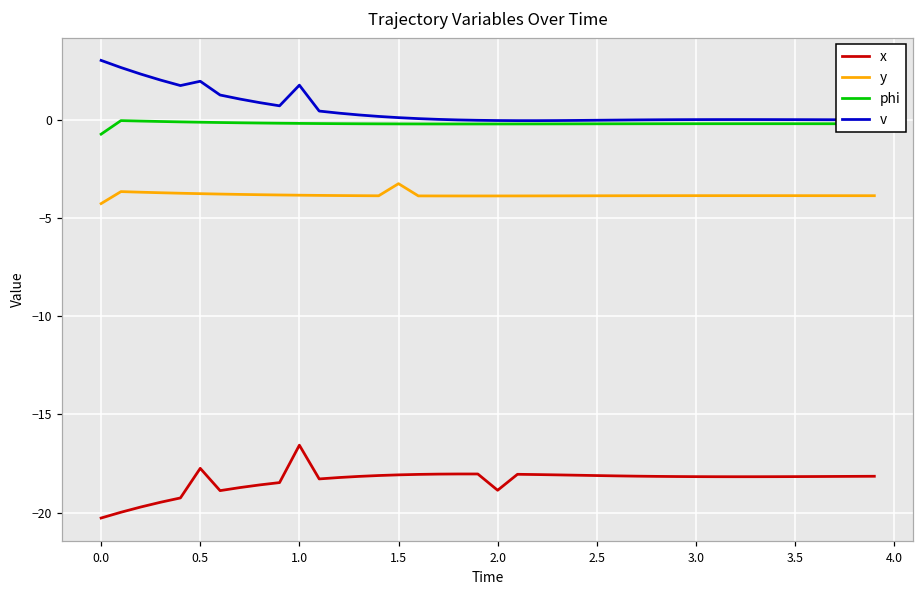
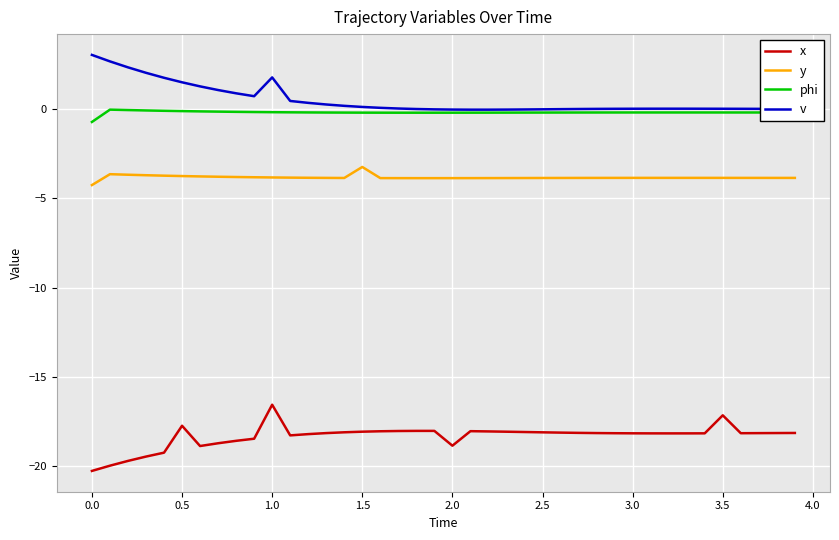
v, 0.5: 2.0 -> 1.5
x, 3.5: -18.2 -> -17.2
